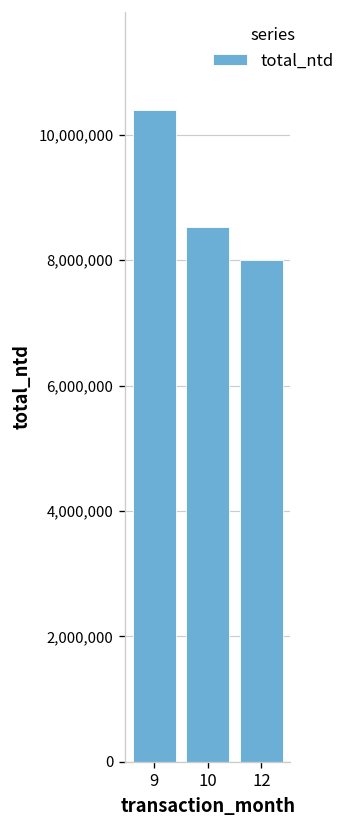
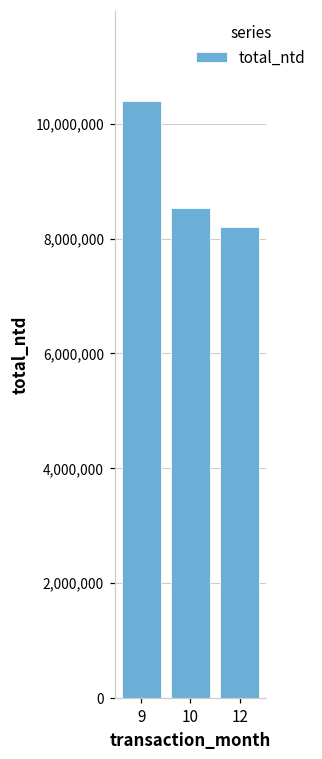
12: 8,000,000 -> 8,200,000
